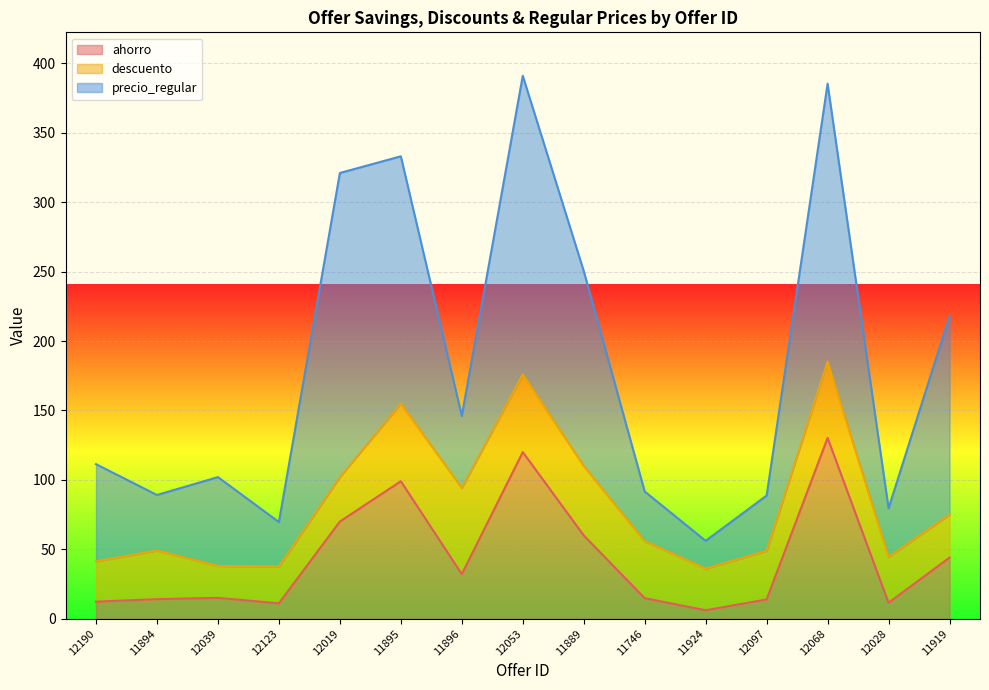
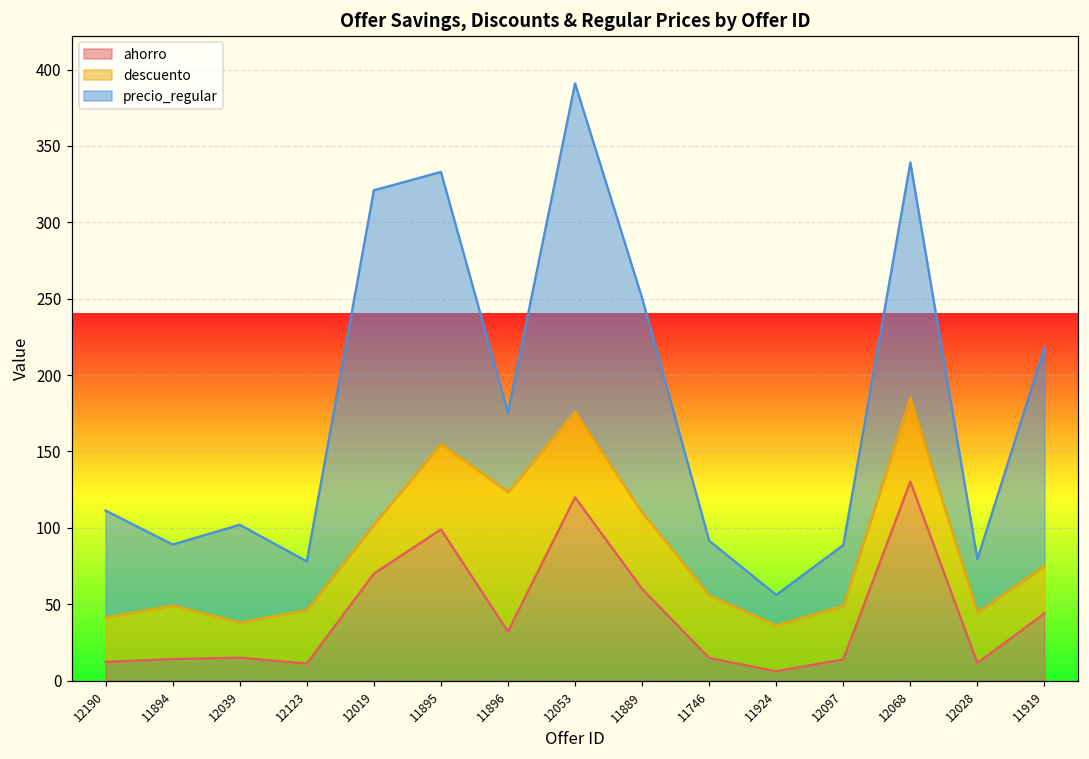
descuento, 12123: 27 -> 35
descuento, 11896: 62 -> 91
precio_regular, 12068: 200 -> 154
